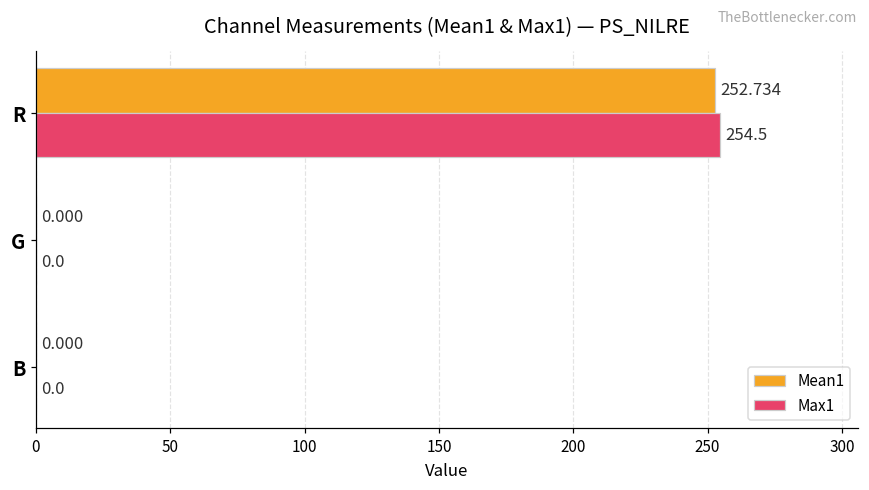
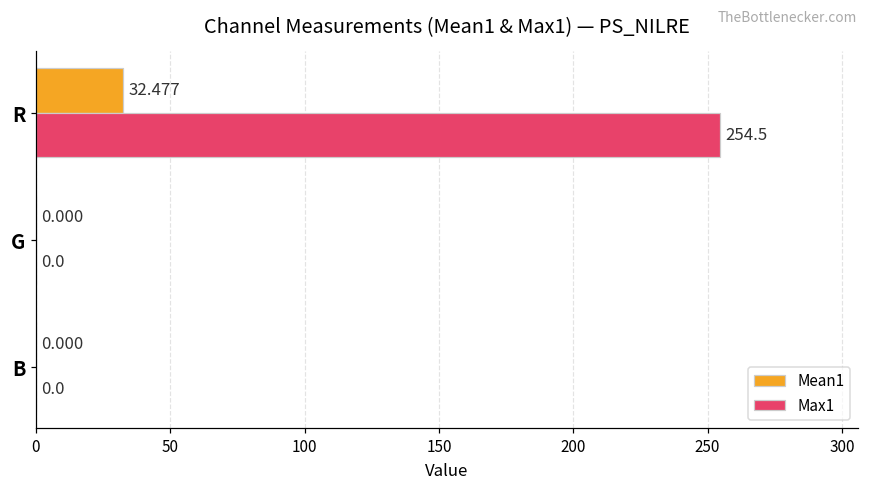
Mean1, R: 252.734 -> 32.477
